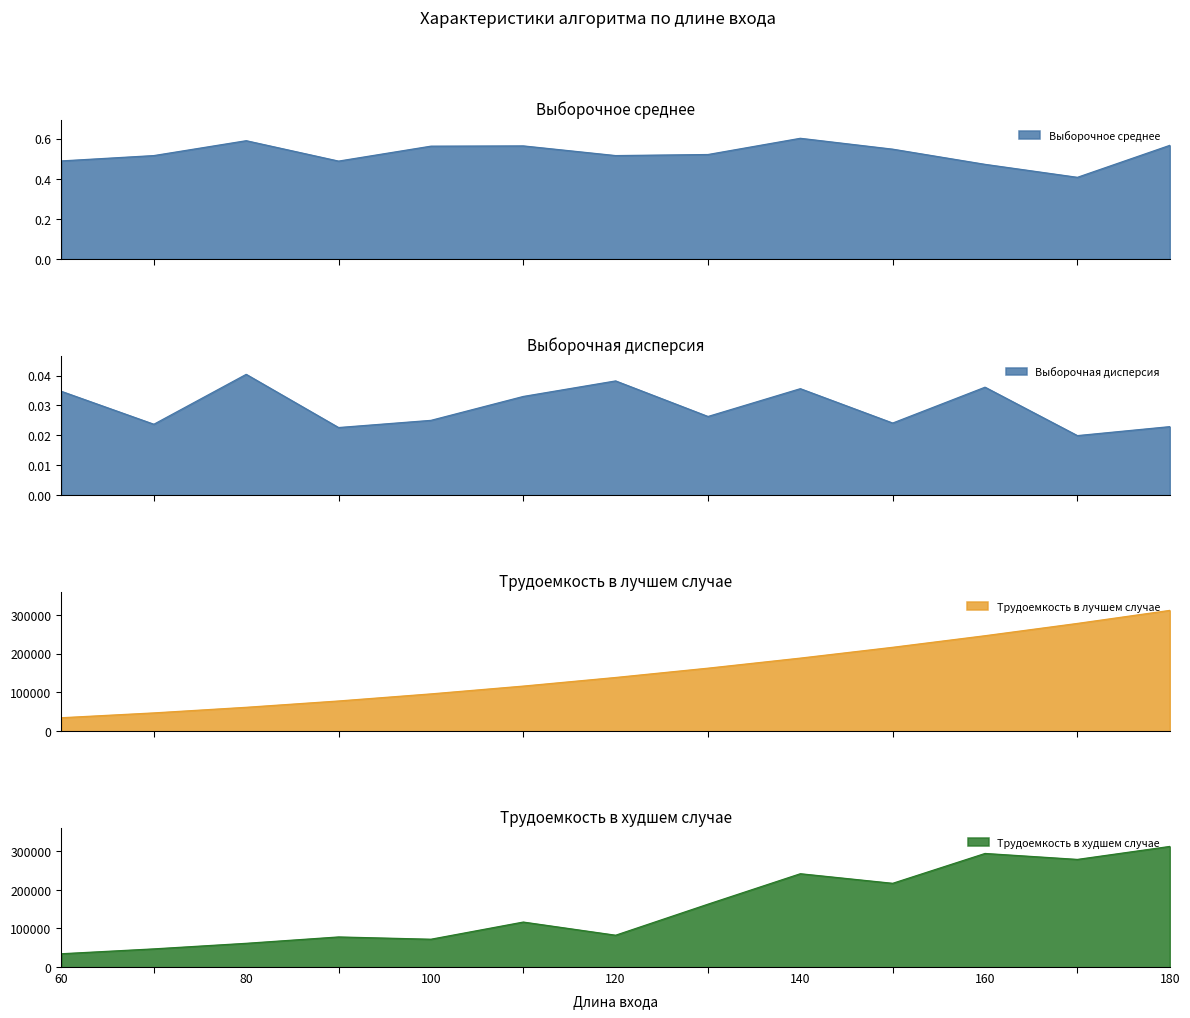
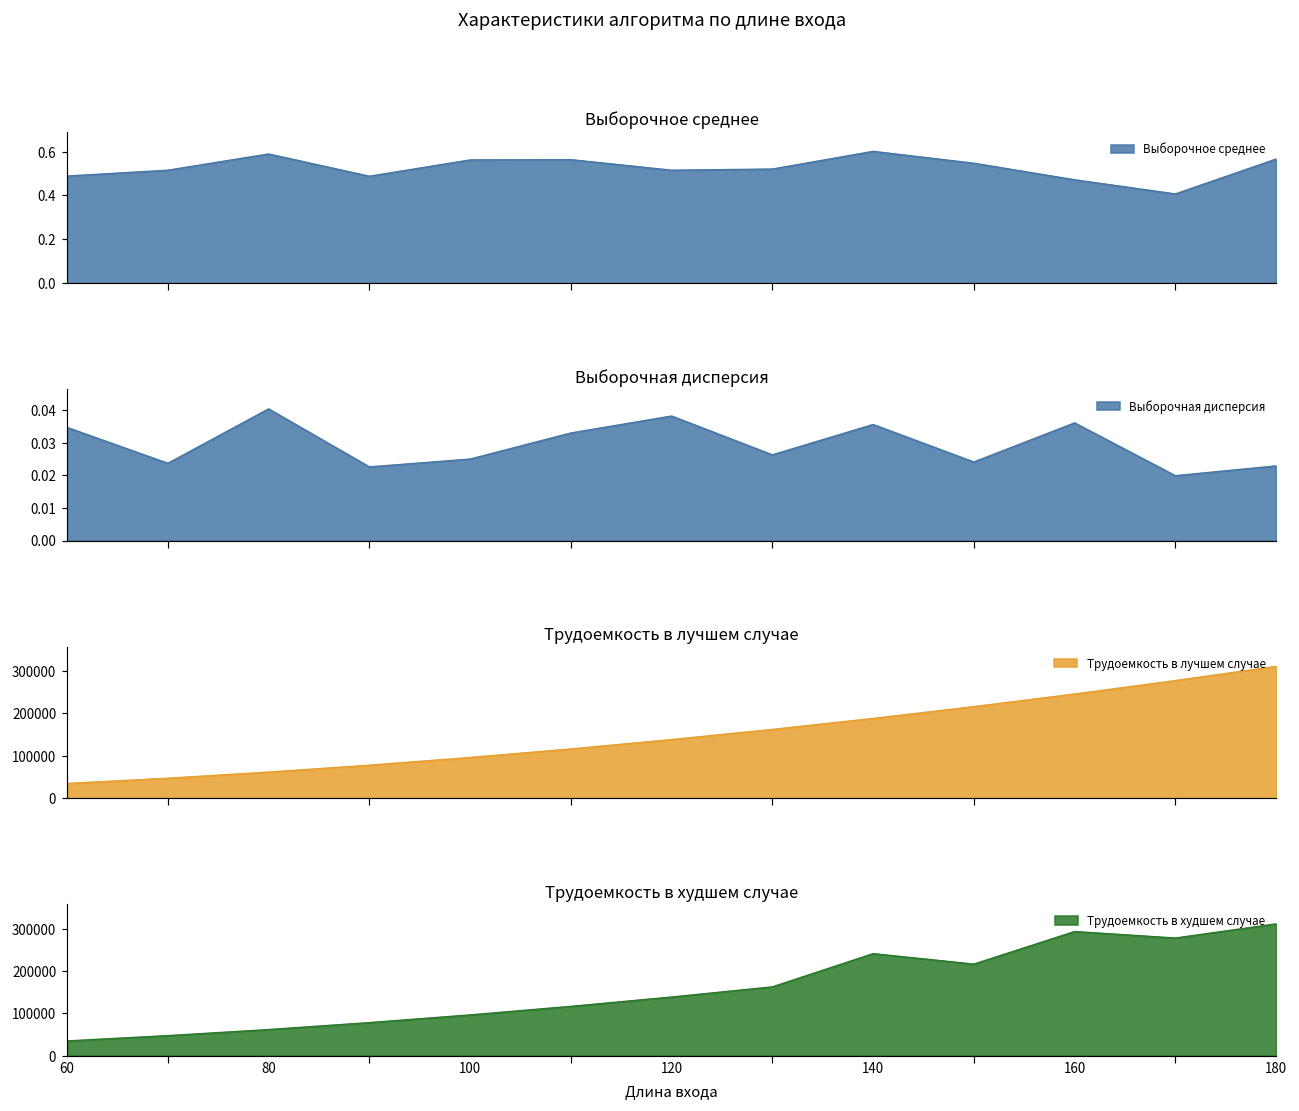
Трудоемкость в худшем случае, 100: 70000 -> 100000
Трудоемкость в худшем случае, 120: 80000 -> 140000
